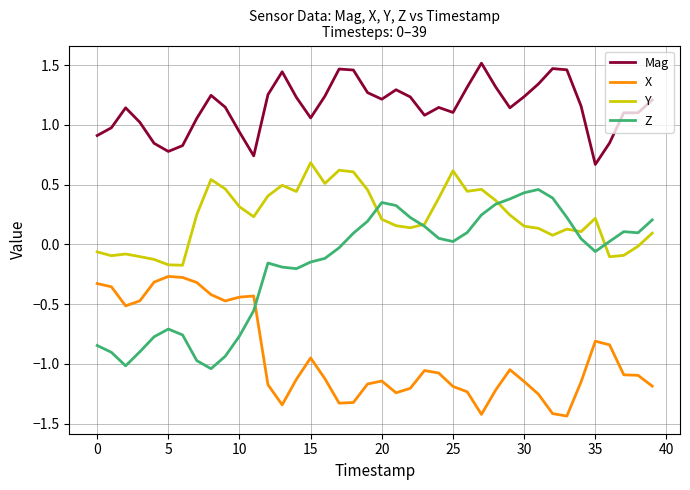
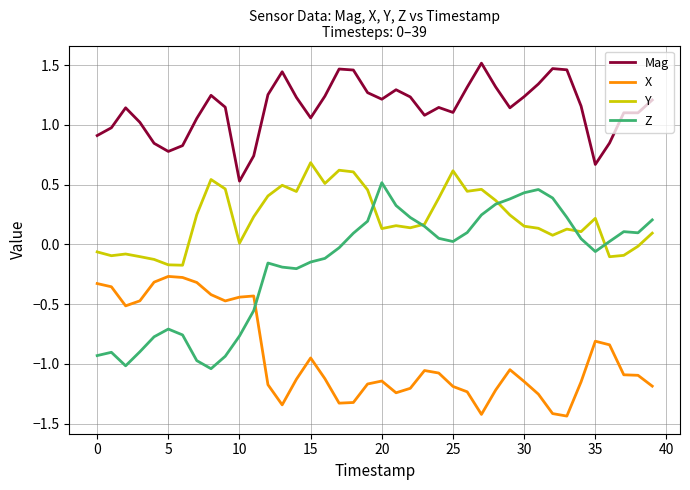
Z, 0: -0.85 -> -0.93
Mag, 10: 0.94 -> 0.53
Y, 10: 0.31 -> 0.01
Y, 20: 0.21 -> 0.13
Z, 20: 0.35 -> 0.52
